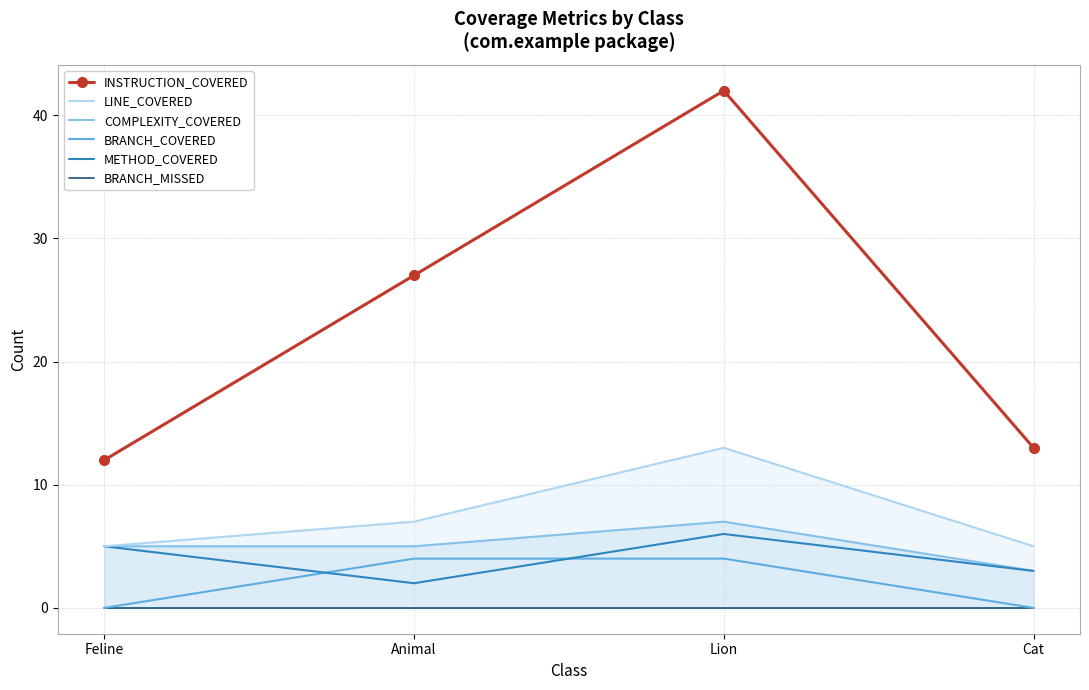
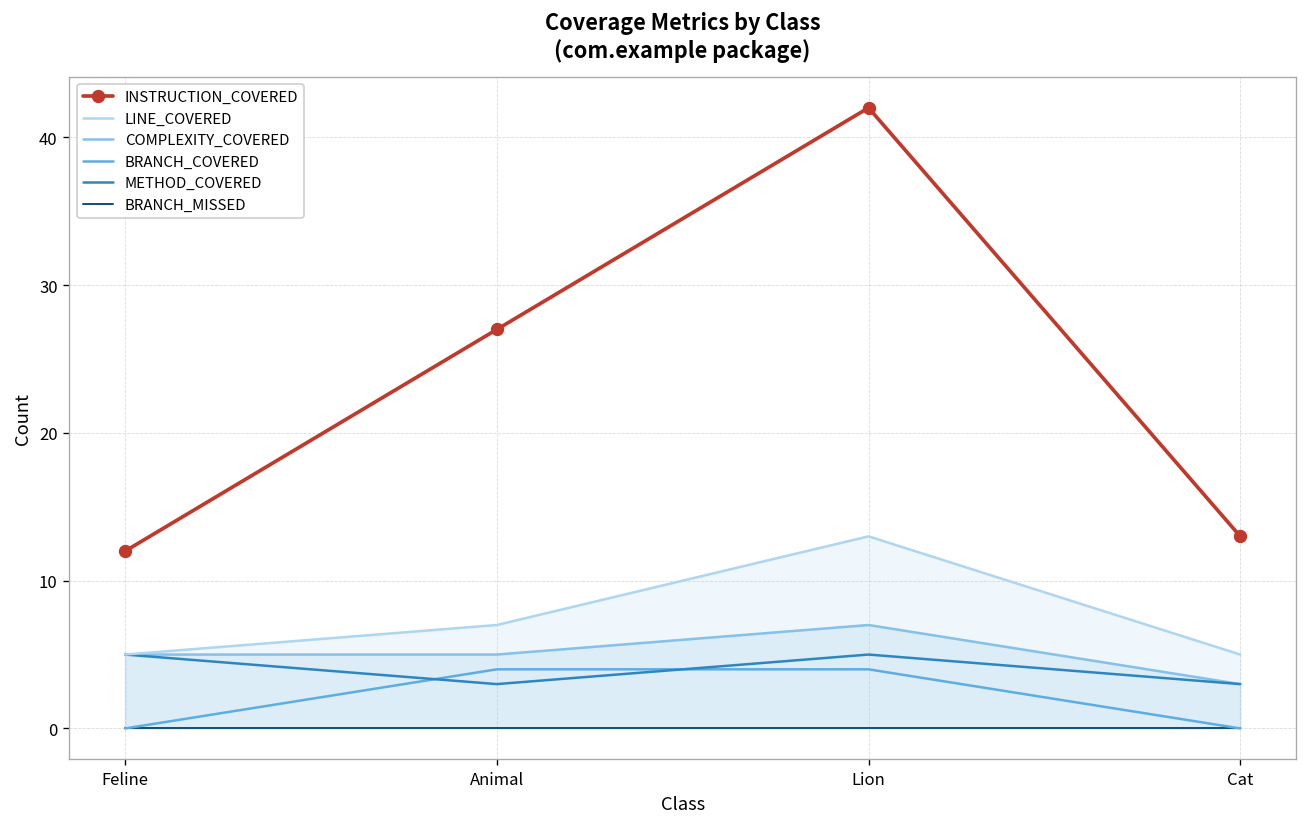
METHOD_COVERED, Animal: 2 -> 3
METHOD_COVERED, Lion: 6 -> 5
